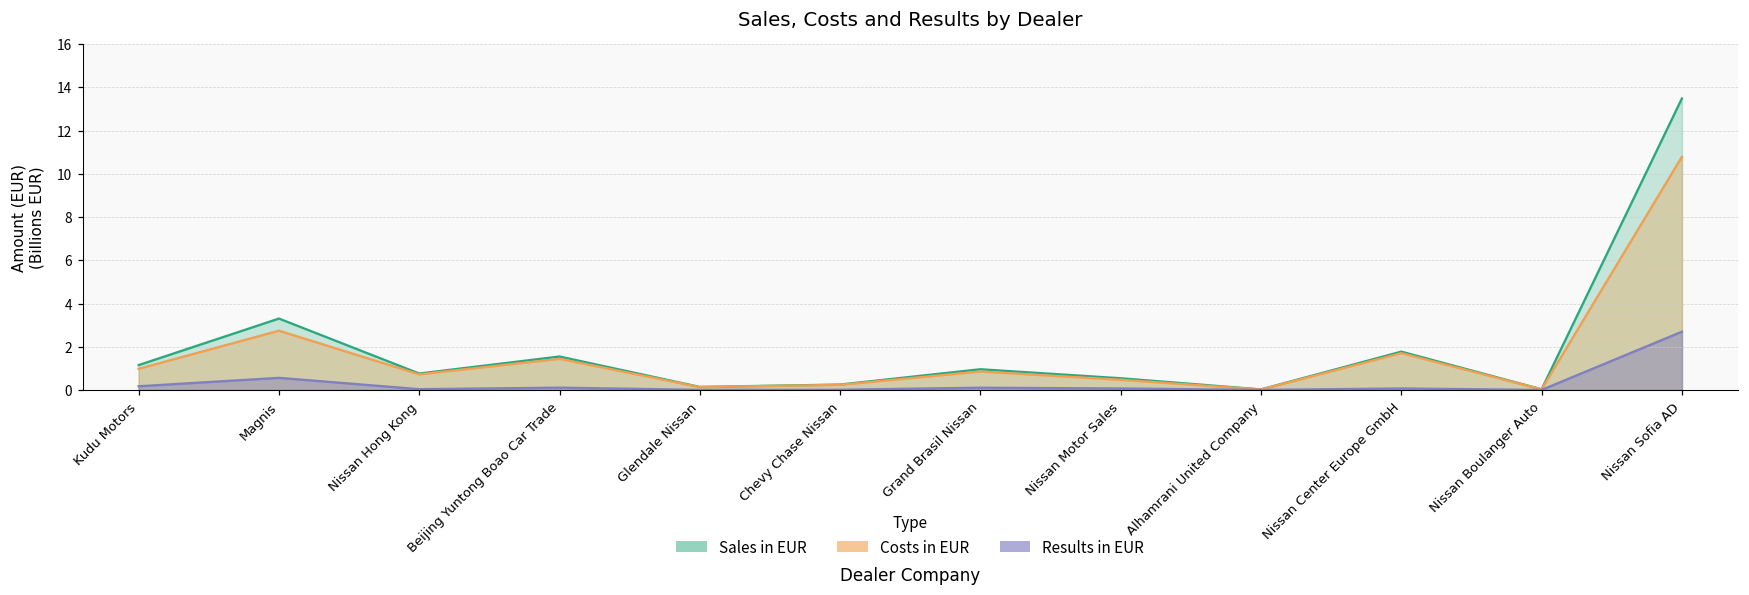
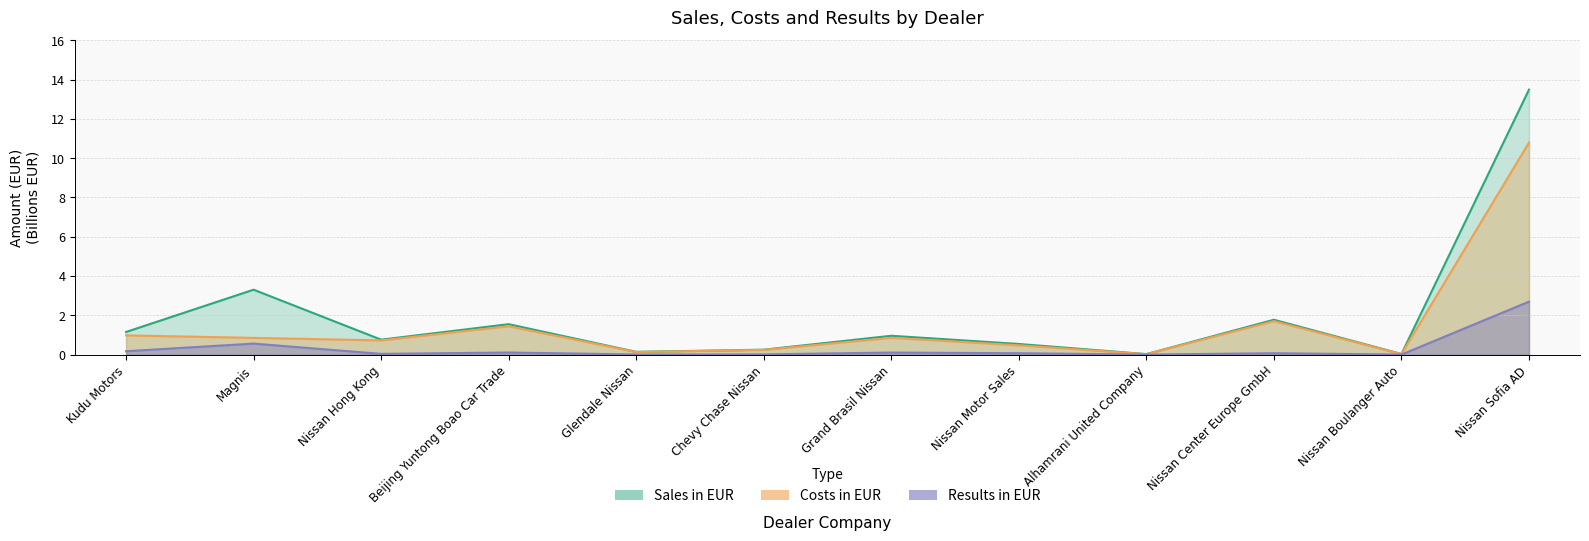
Costs in EUR, Magnis: 2.7 -> 0.9
